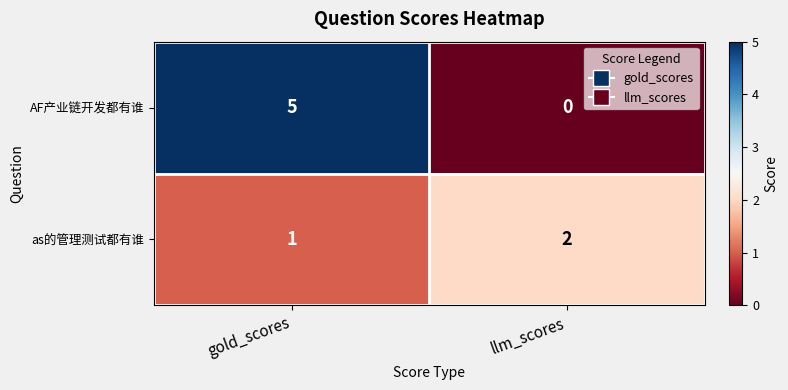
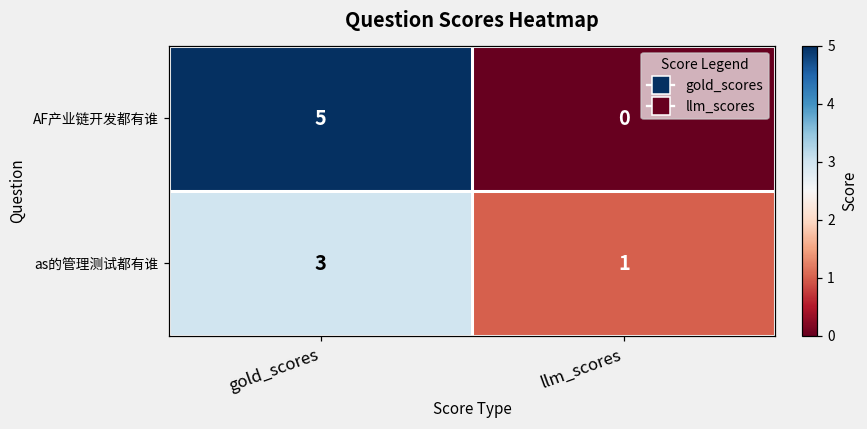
as的管理测试都有谁, gold_scores: 1 -> 3
as的管理测试都有谁, llm_scores: 2 -> 1
